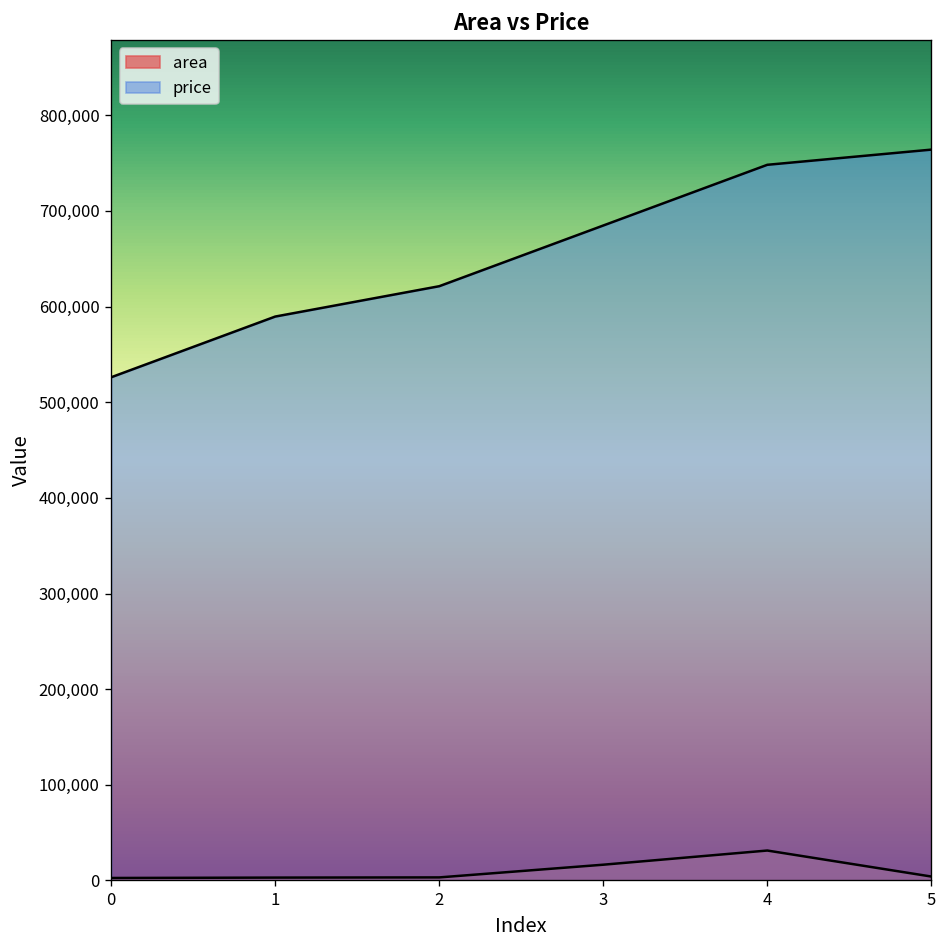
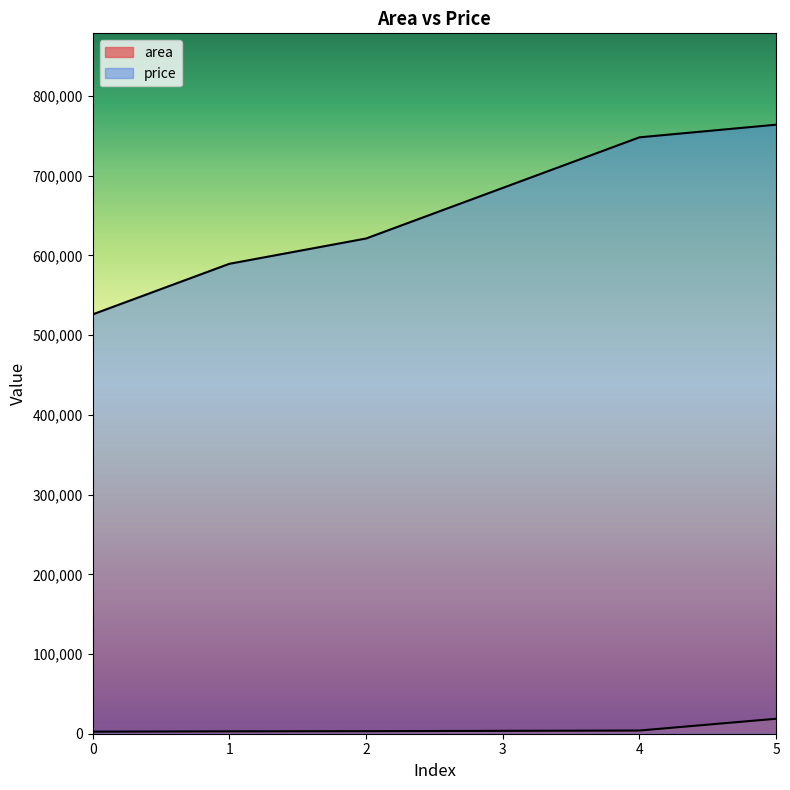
area, 3: 20,000 -> 0
area, 4: 30,000 -> 0
area, 5: 0 -> 20,000
